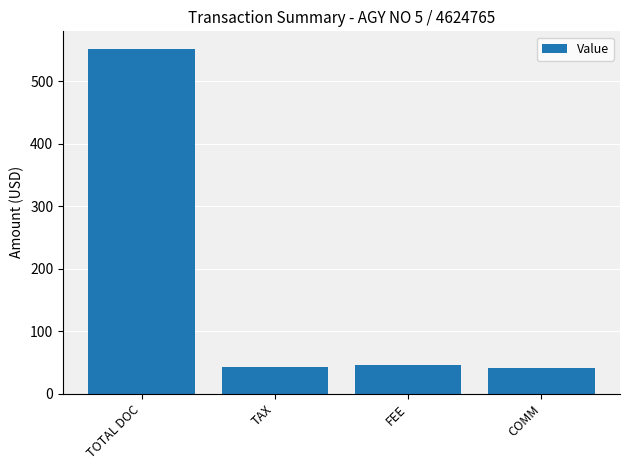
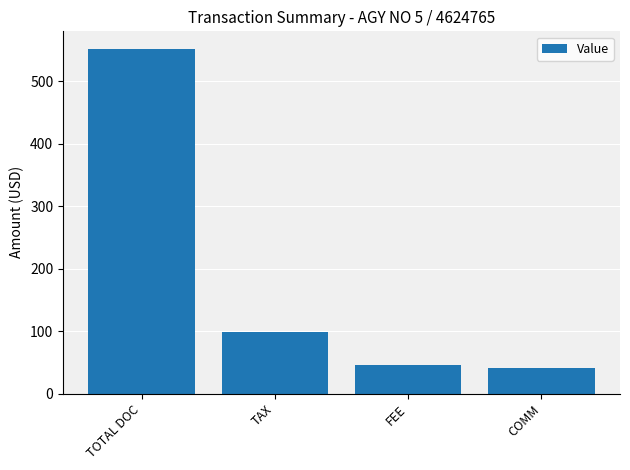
TAX: 40 -> 100
